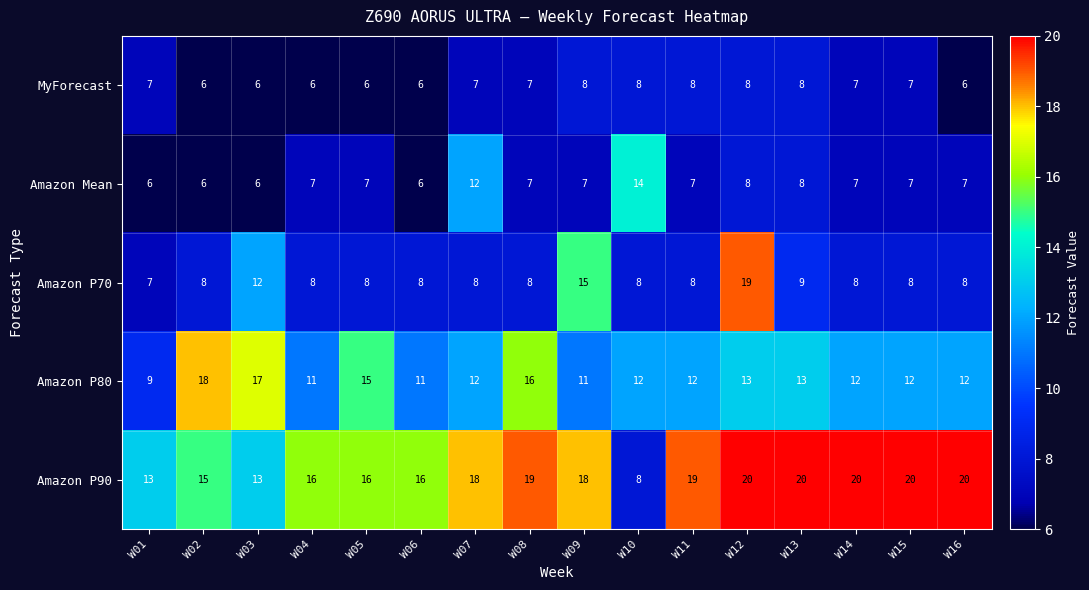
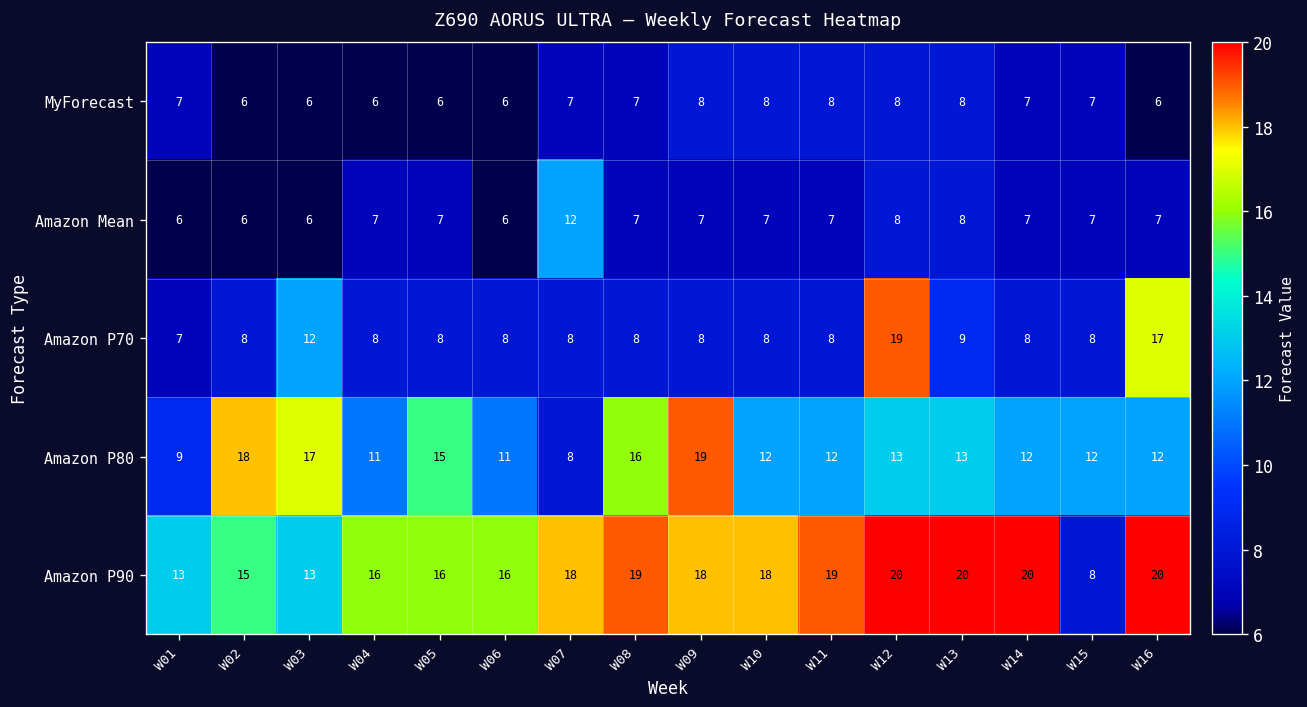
Amazon Mean, W10: 14 -> 7
Amazon P70, W09: 15 -> 8
Amazon P70, W16: 8 -> 17
Amazon P80, W07: 12 -> 8
Amazon P80, W09: 11 -> 19
Amazon P90, W10: 8 -> 18
Amazon P90, W15: 20 -> 8
